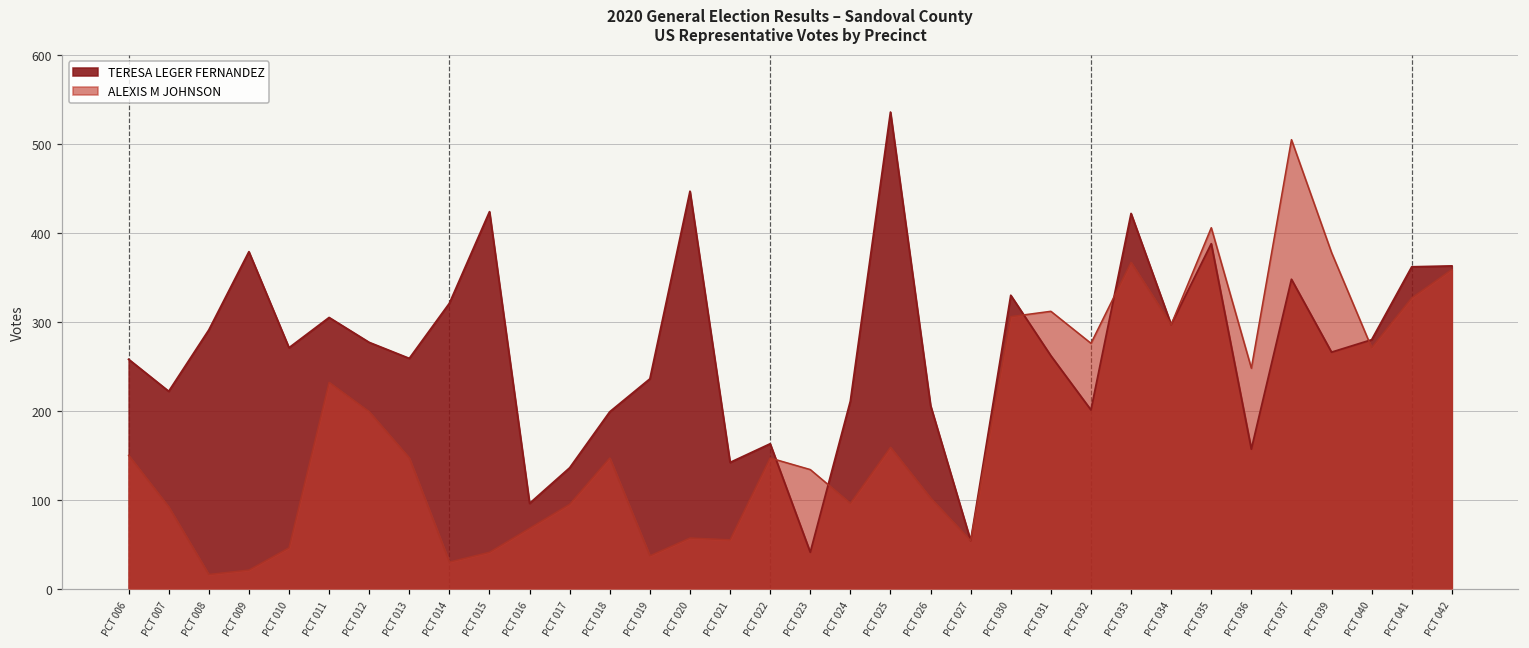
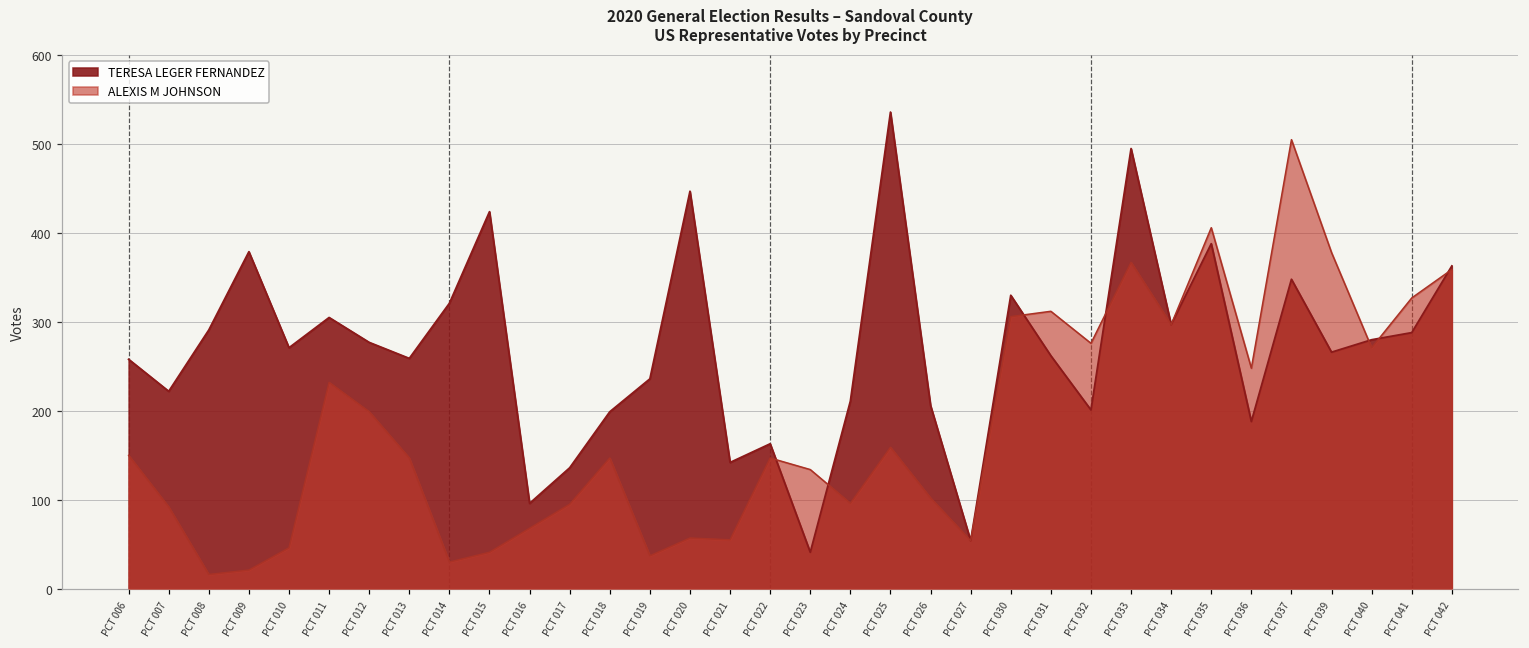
TERESA LEGER FERNANDEZ, PCT 033: 420 -> 500
TERESA LEGER FERNANDEZ, PCT 036: 160 -> 190
TERESA LEGER FERNANDEZ, PCT 041: 360 -> 290
